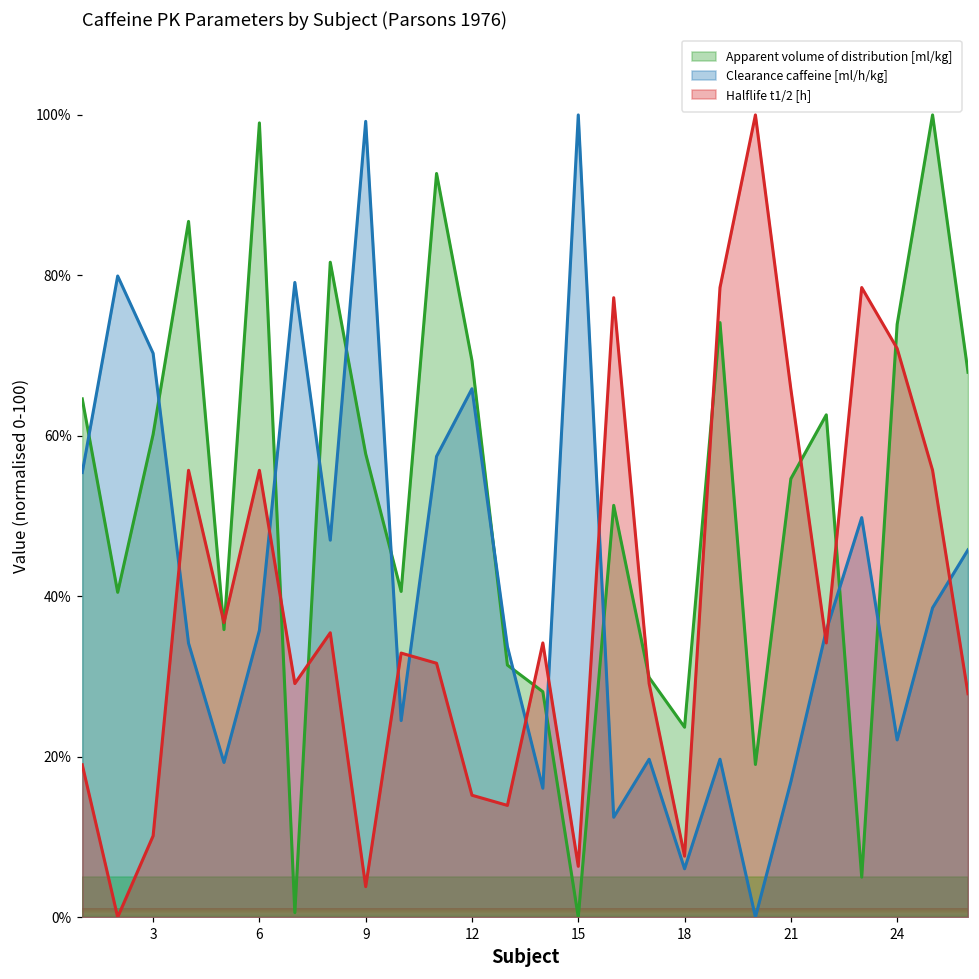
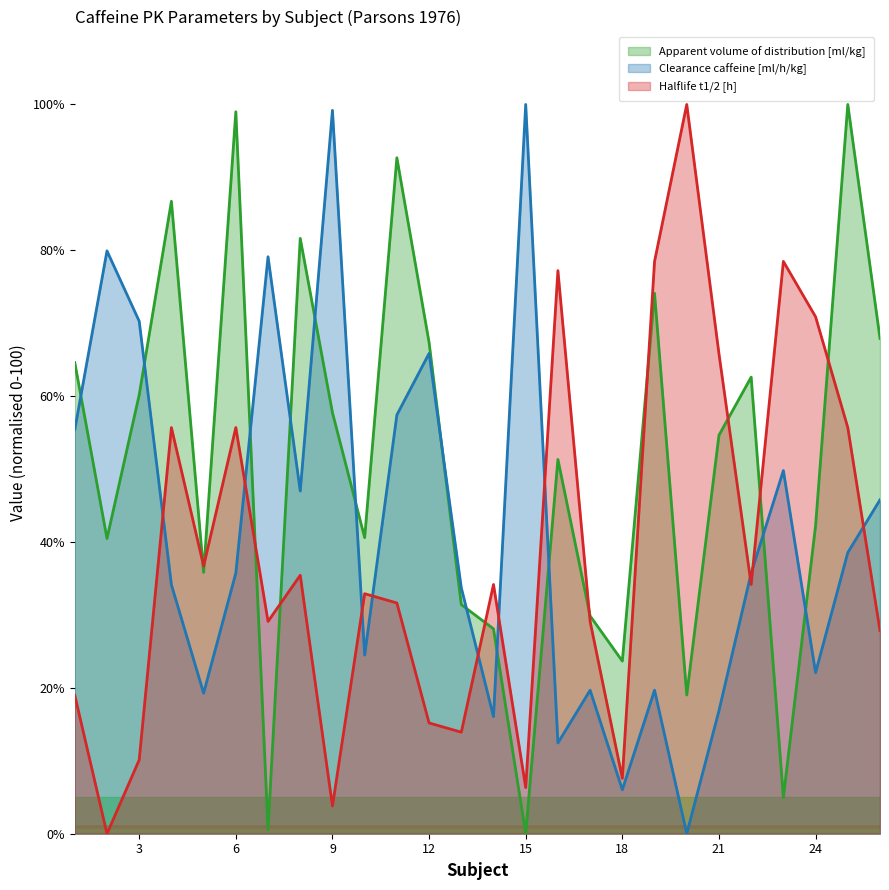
Apparent volume of distribution [ml/kg], 12: 69% -> 67%
Apparent volume of distribution [ml/kg], 24: 74% -> 42%
